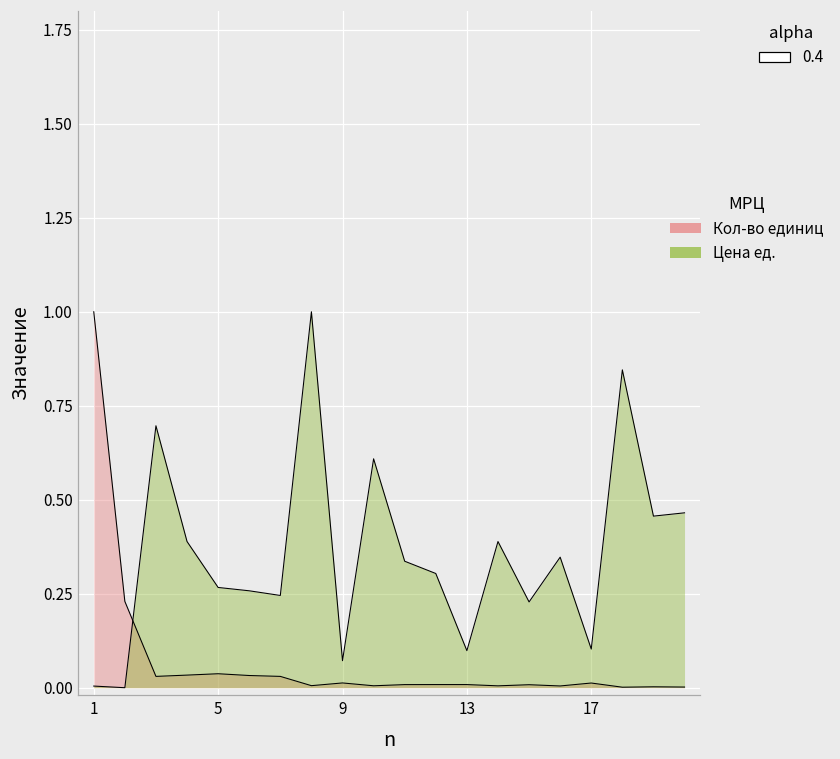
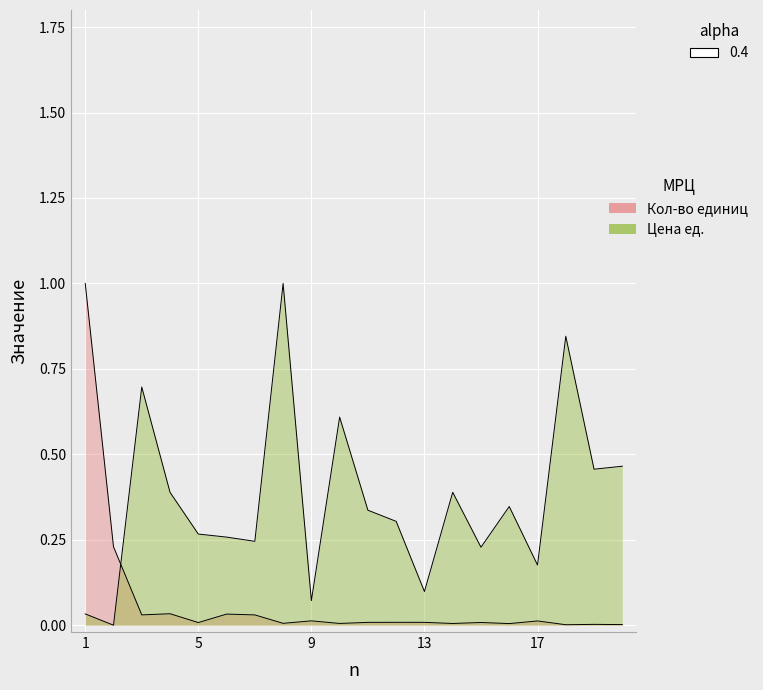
Цена ед., 1: 0.00 -> 0.03
Кол-во единиц, 5: 0.04 -> 0.01
Цена ед., 17: 0.10 -> 0.18
